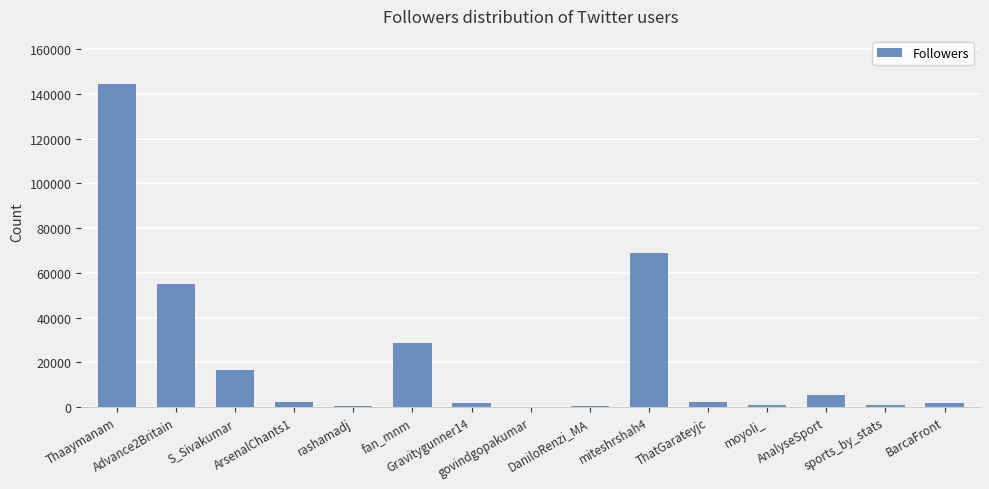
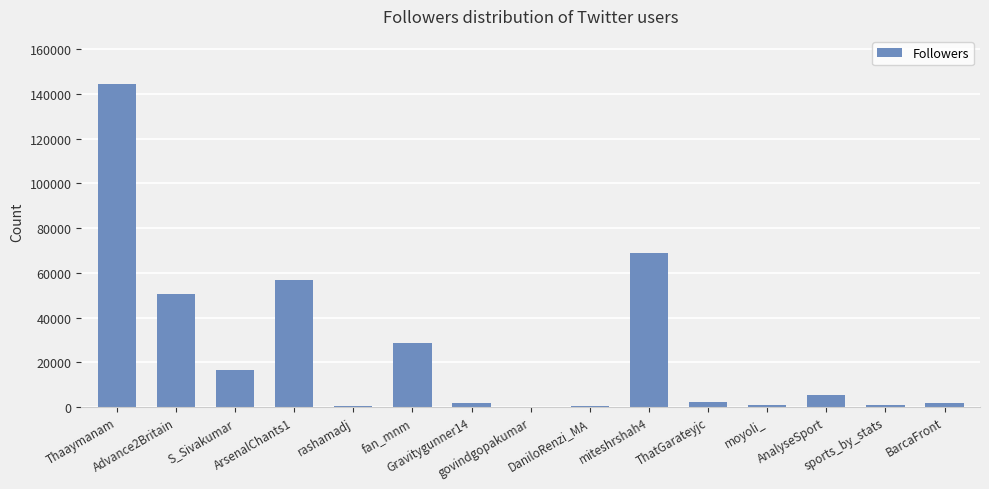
Advance2Britain: 55000 -> 51000
ArsenalChants1: 2000 -> 57000
